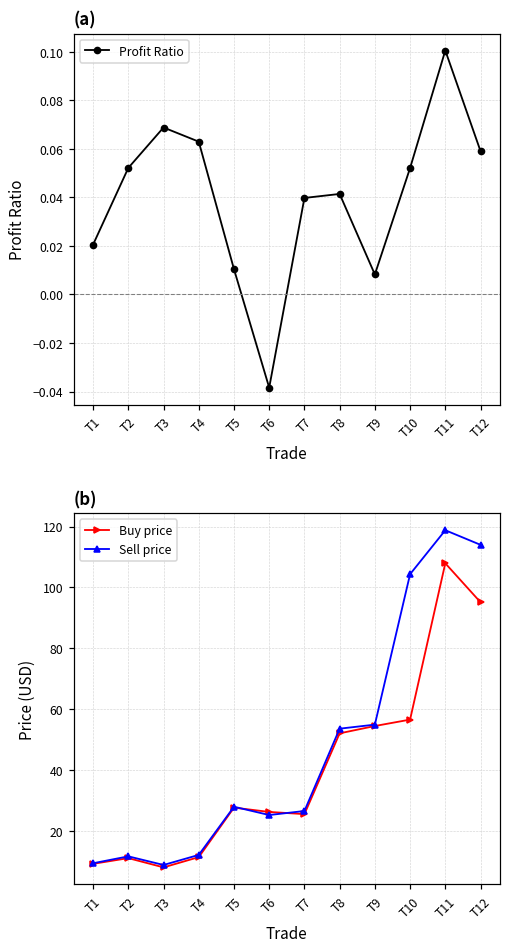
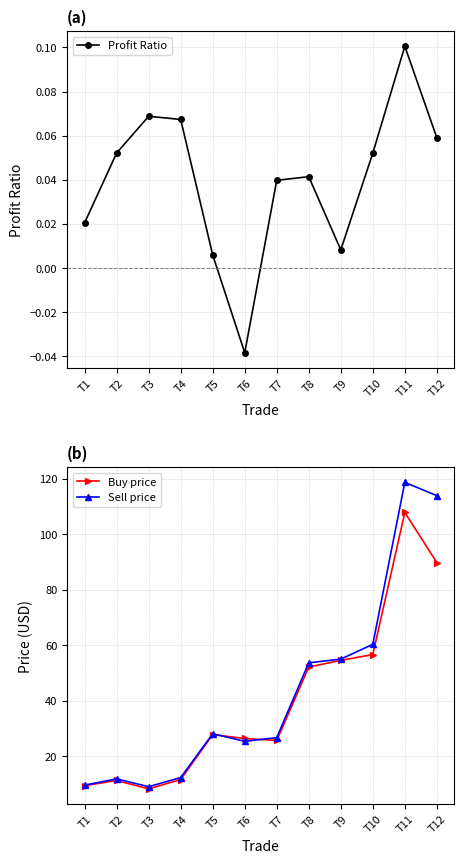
(a), T4: 0.063 -> 0.067
(a), T5: 0.010 -> 0.006
(b), Sell price, T10: 104 -> 60
(b), Buy price, T12: 95 -> 90
